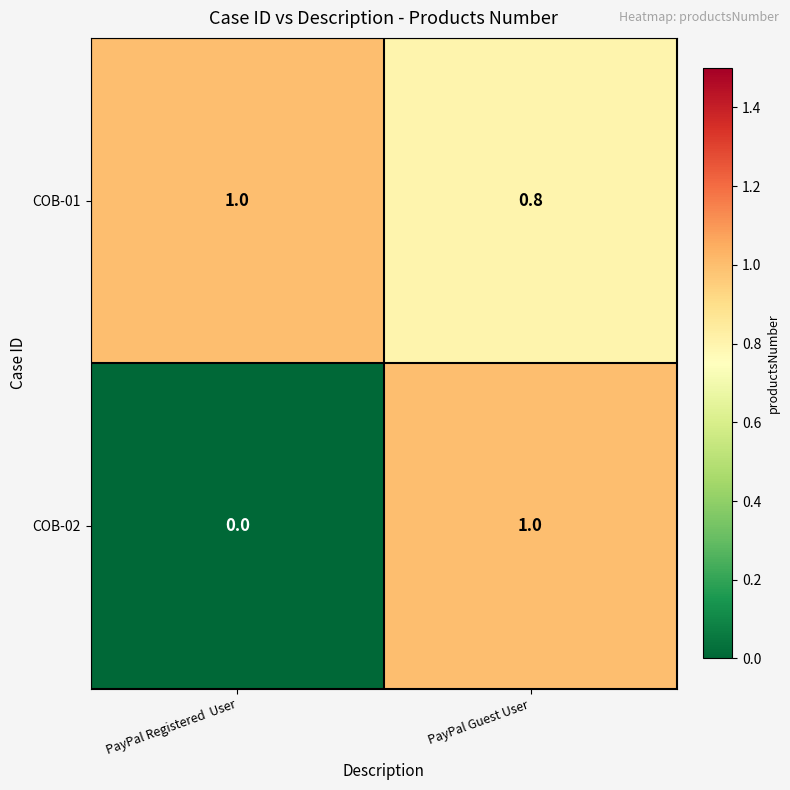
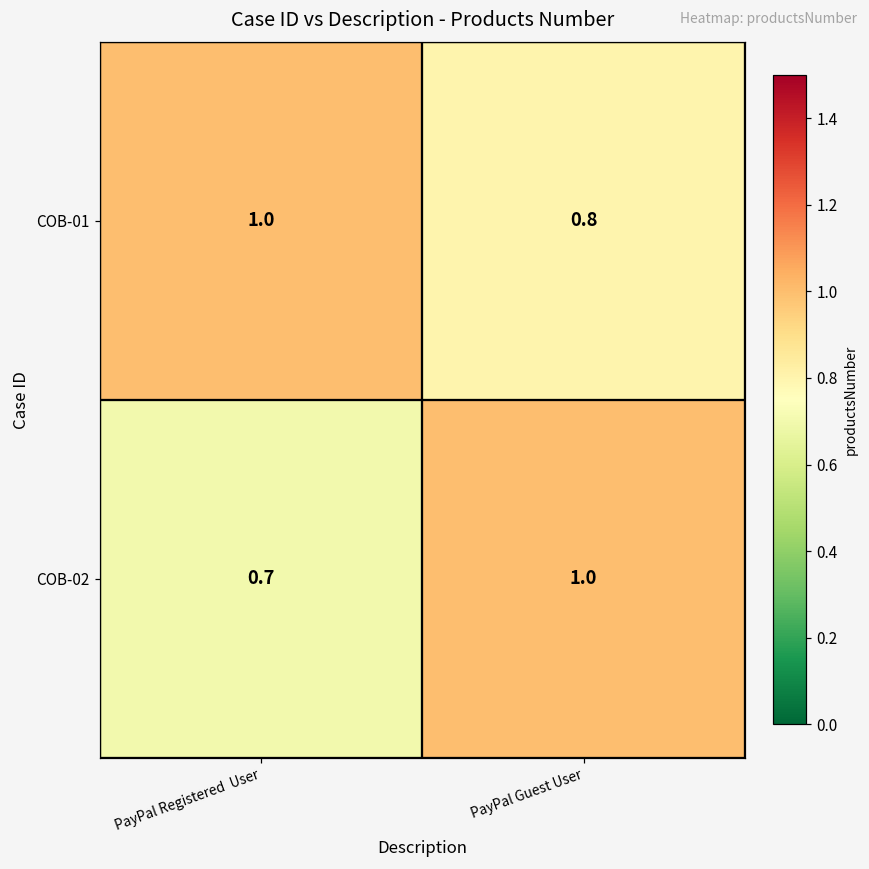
COB-02, PayPal Registered User: 0.0 -> 0.7
